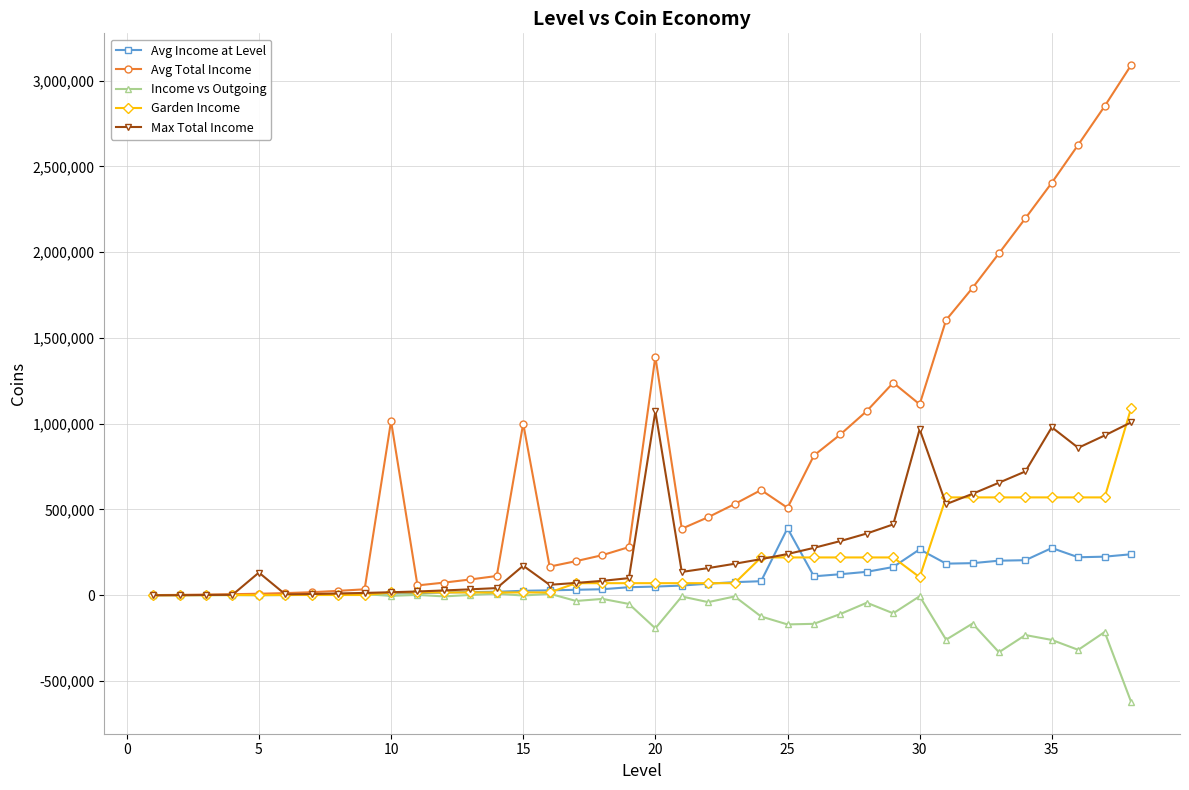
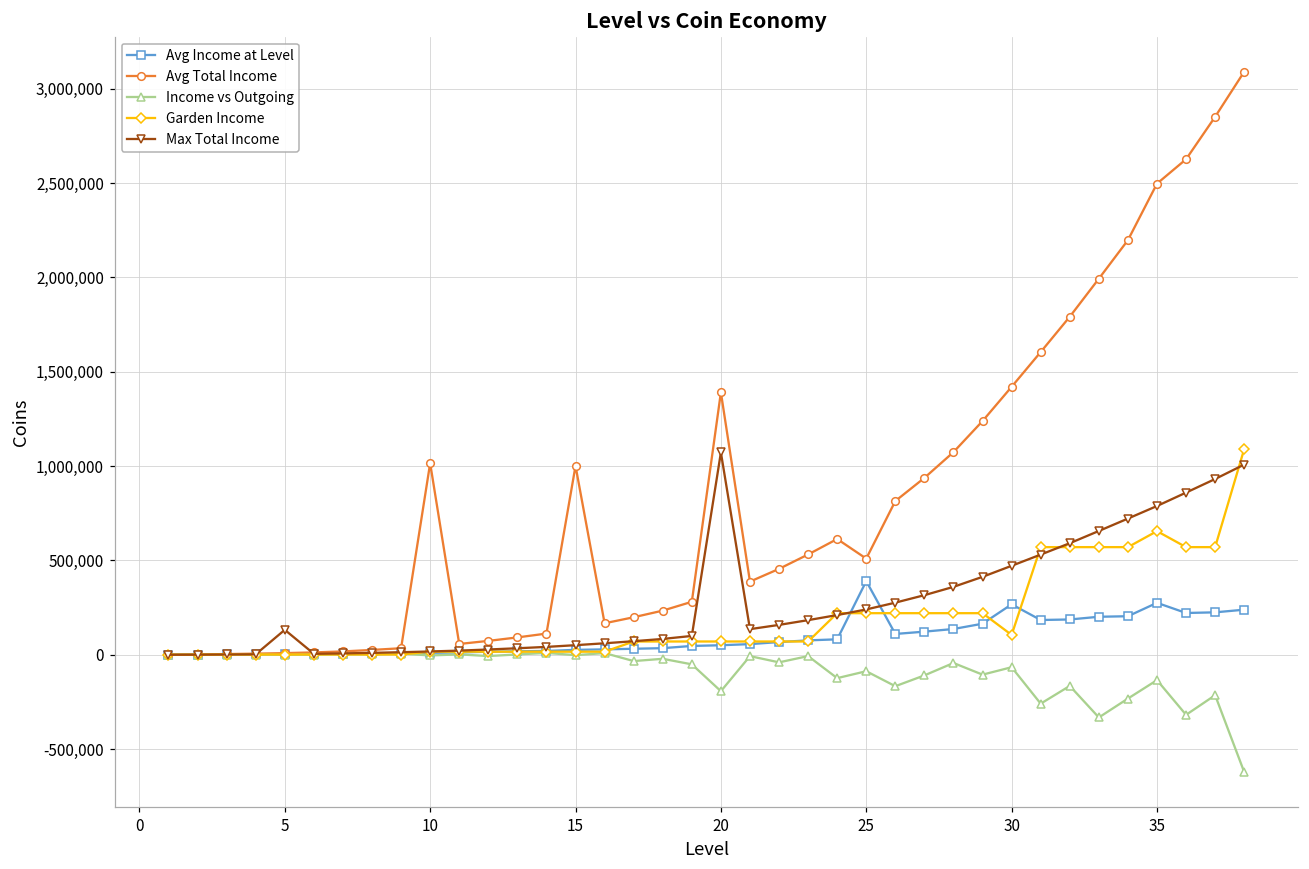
Max Total Income, 15: 170,000 -> 50,000
Income vs Outgoing, 25: -170,000 -> -90,000
Avg Total Income, 30: 1,110,000 -> 1,420,000
Income vs Outgoing, 30: -10,000 -> -70,000
Max Total Income, 30: 970,000 -> 470,000
Avg Total Income, 35: 2,400,000 -> 2,500,000
Income vs Outgoing, 35: -260,000 -> -130,000
Garden Income, 35: 570,000 -> 660,000
Max Total Income, 35: 980,000 -> 790,000
